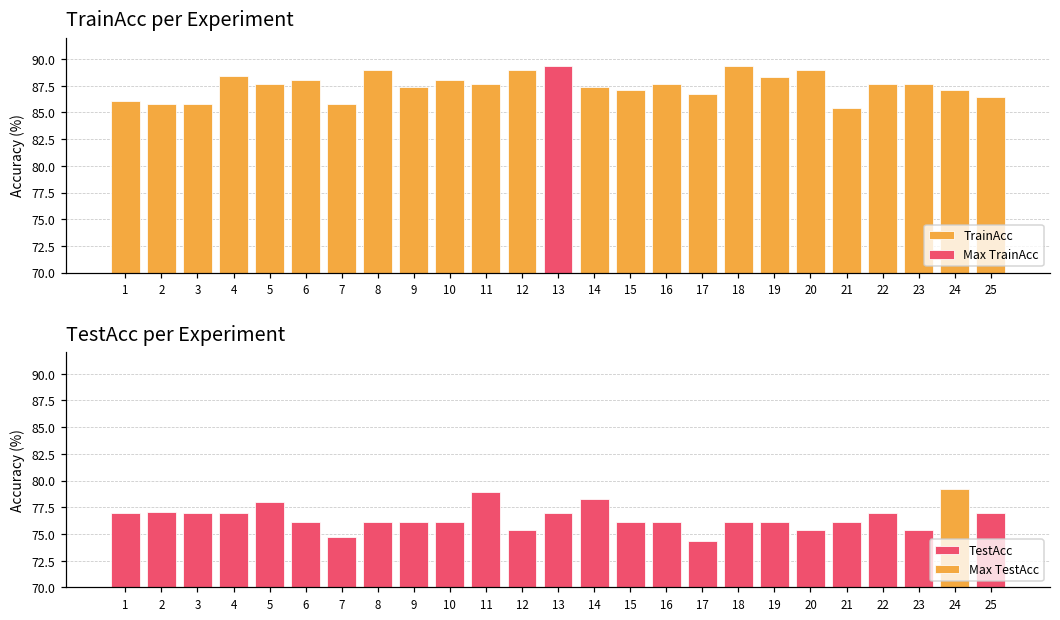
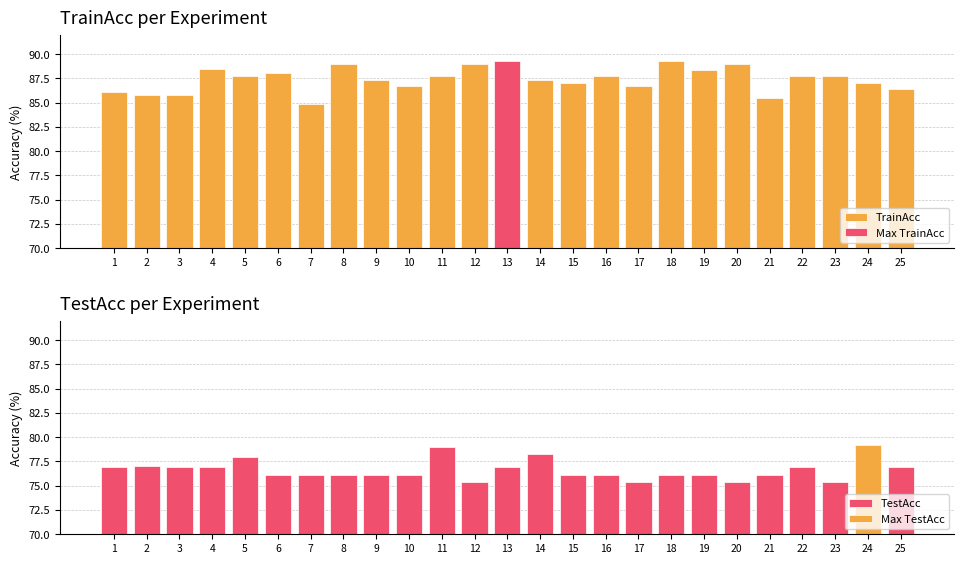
TrainAcc per Experiment, TrainAcc, 7: 86 -> 85
TrainAcc per Experiment, TrainAcc, 10: 88 -> 87
TestAcc per Experiment, TestAcc, 7: 75 -> 76
TestAcc per Experiment, TestAcc, 17: 74 -> 75
